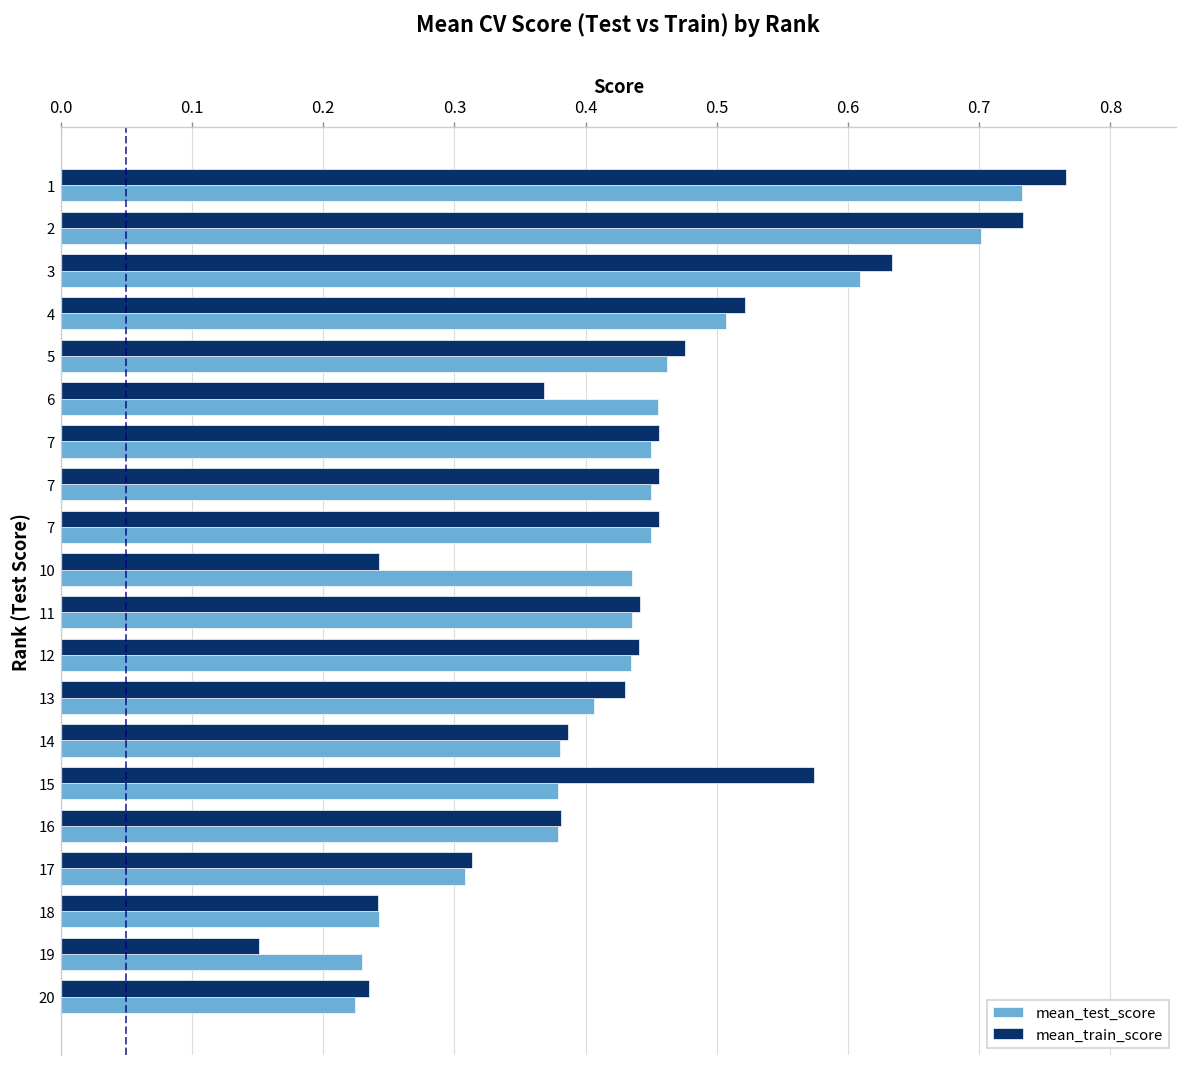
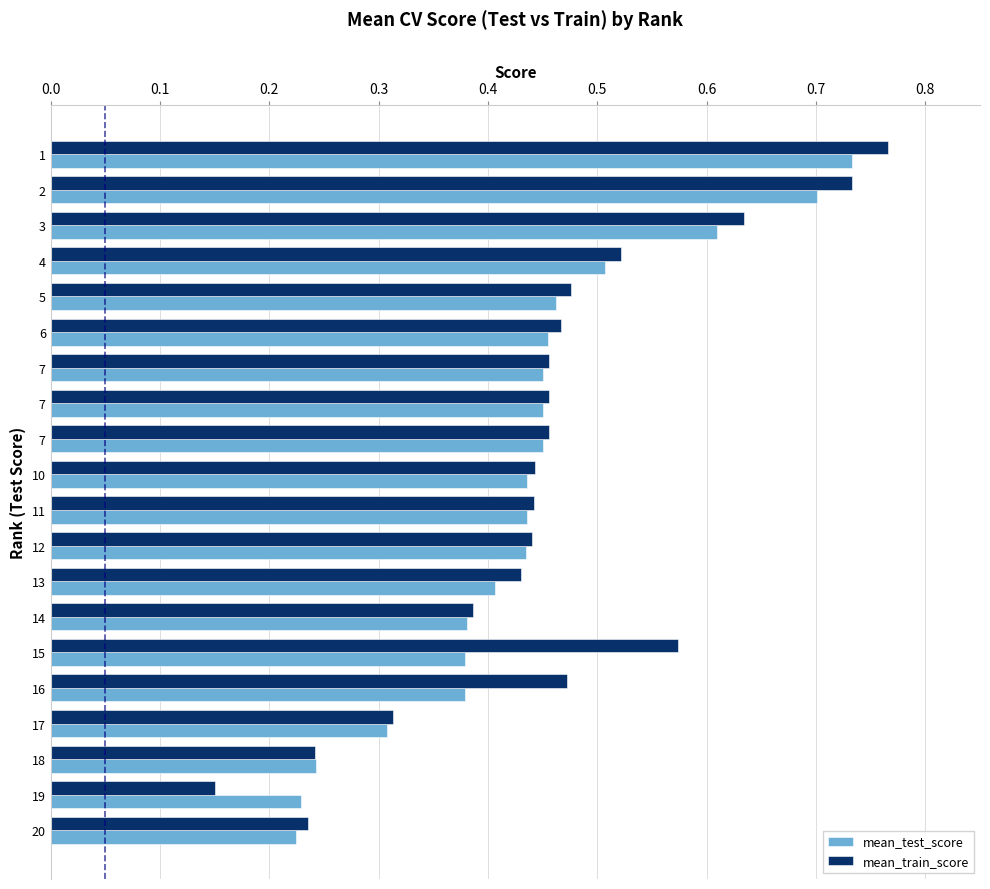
mean_train_score, 6: 0.369 -> 0.466
mean_train_score, 10: 0.243 -> 0.443
mean_train_score, 16: 0.382 -> 0.472
